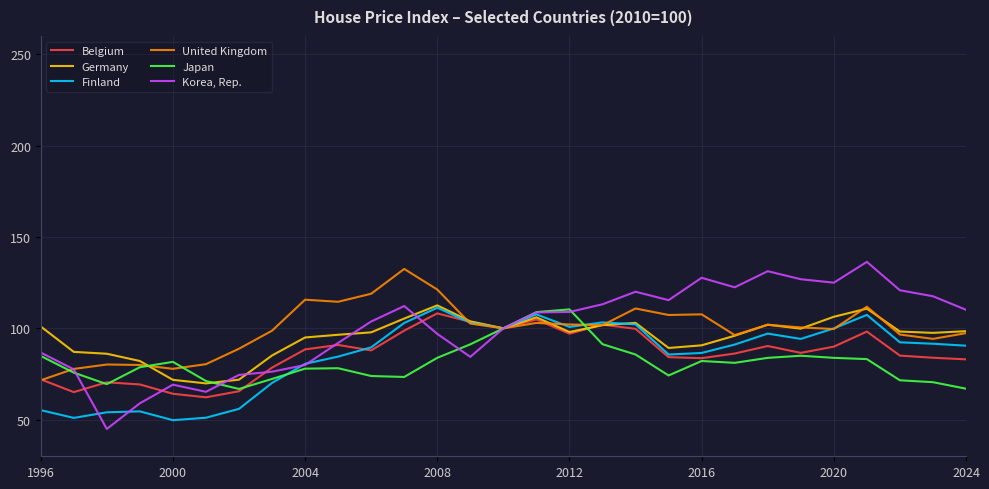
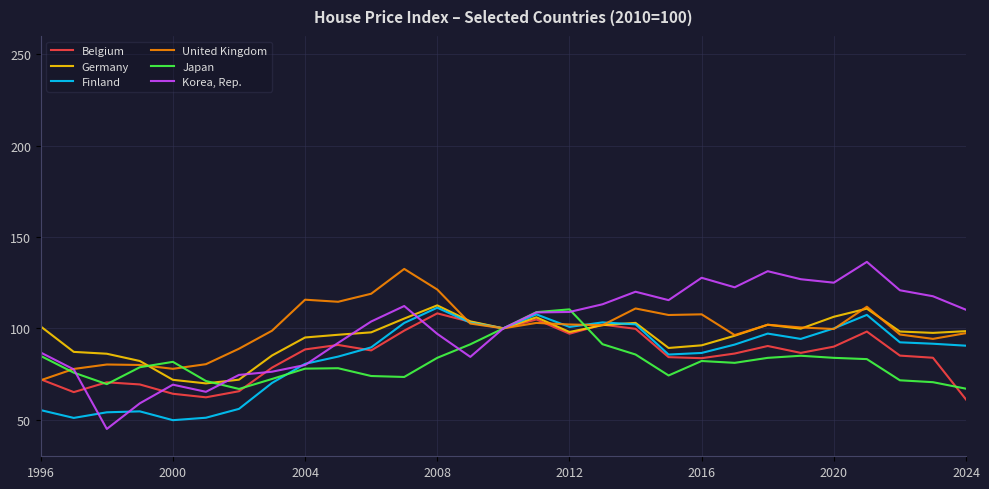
Belgium, 2024: 83 -> 61
